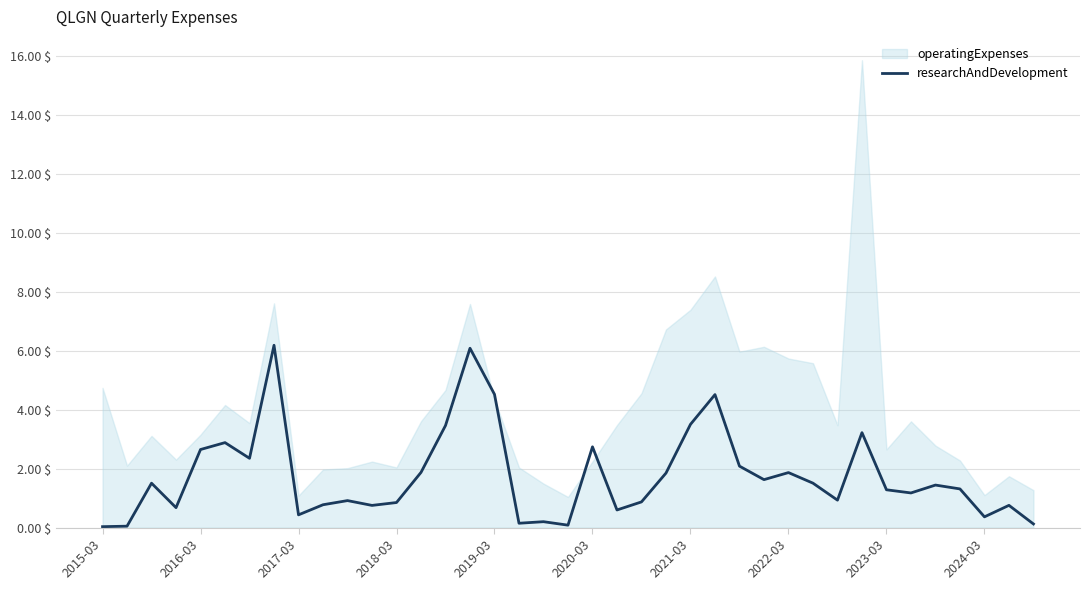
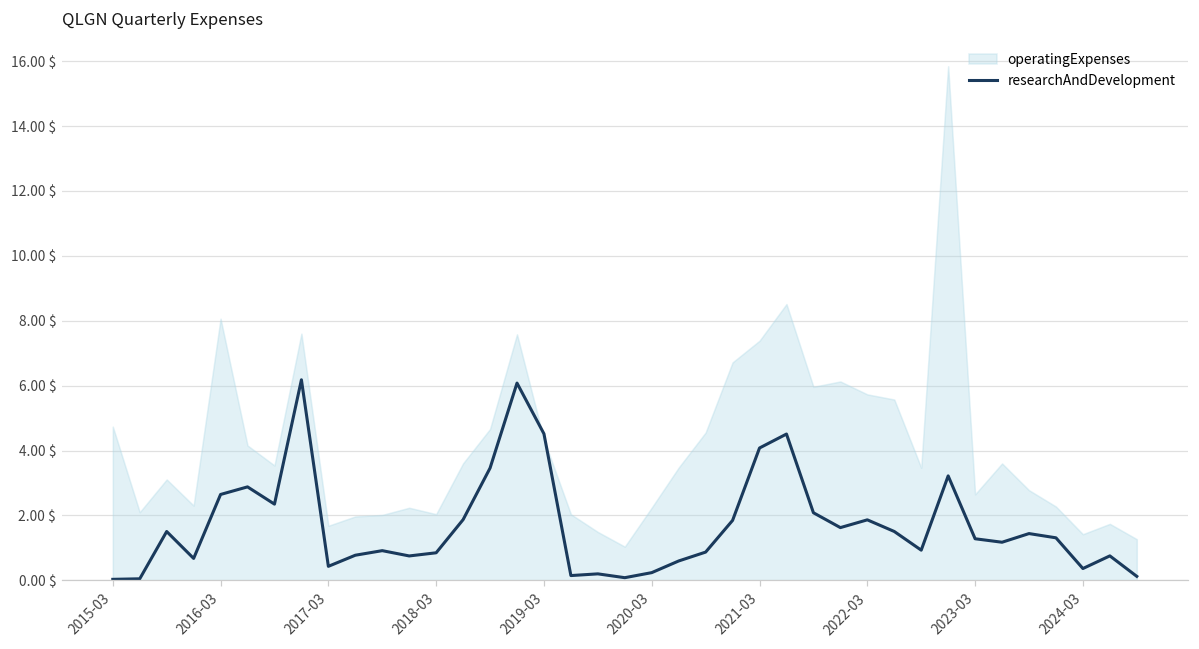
operatingExpenses, 2016-03: 3.2 $ -> 8.1 $
operatingExpenses, 2017-03: 1.1 $ -> 1.7 $
researchAndDevelopment, 2020-03: 2.7 $ -> 0.2 $
researchAndDevelopment, 2021-03: 3.5 $ -> 4.1 $
operatingExpenses, 2024-03: 1.1 $ -> 1.4 $
